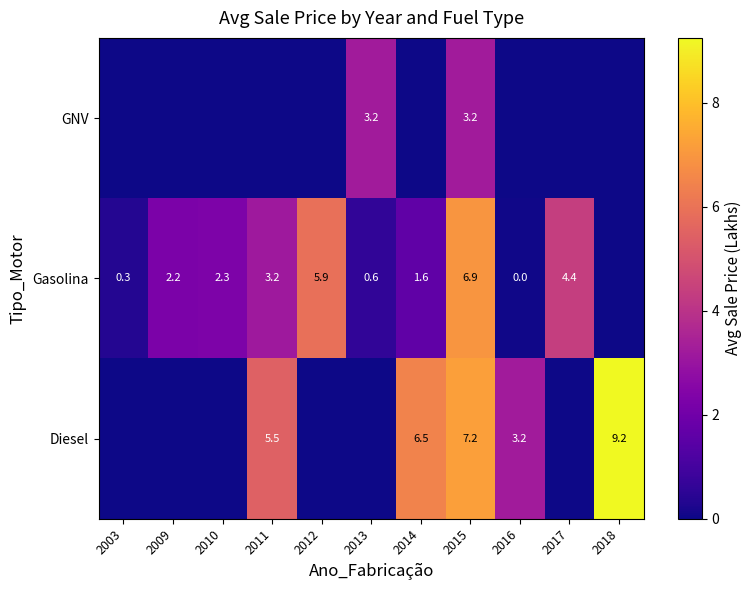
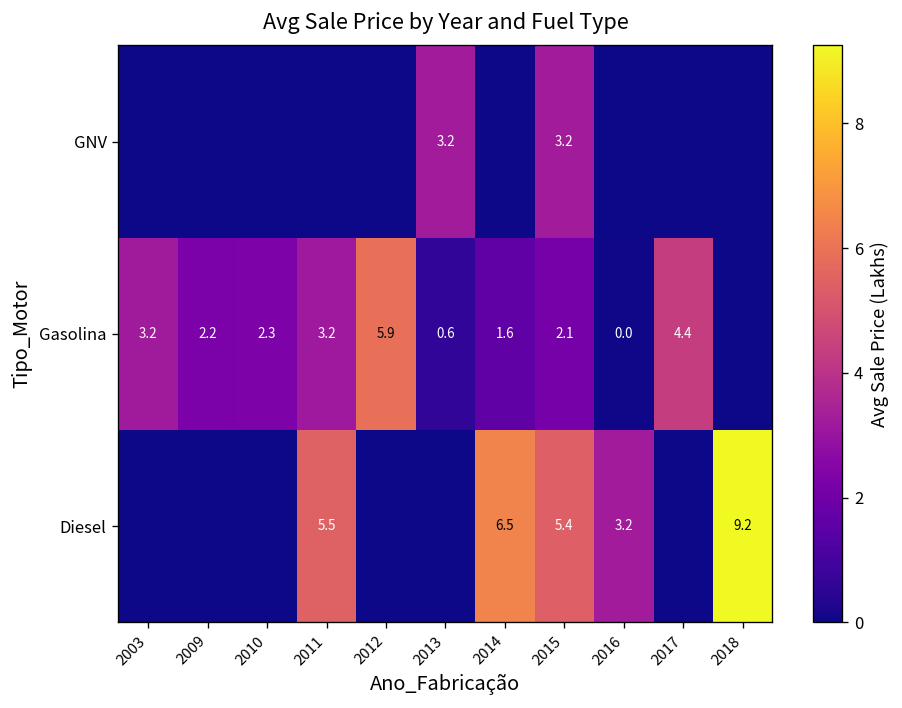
Gasolina, 2003: 0.3 -> 3.2
Gasolina, 2015: 6.9 -> 2.1
Diesel, 2015: 7.2 -> 5.4
